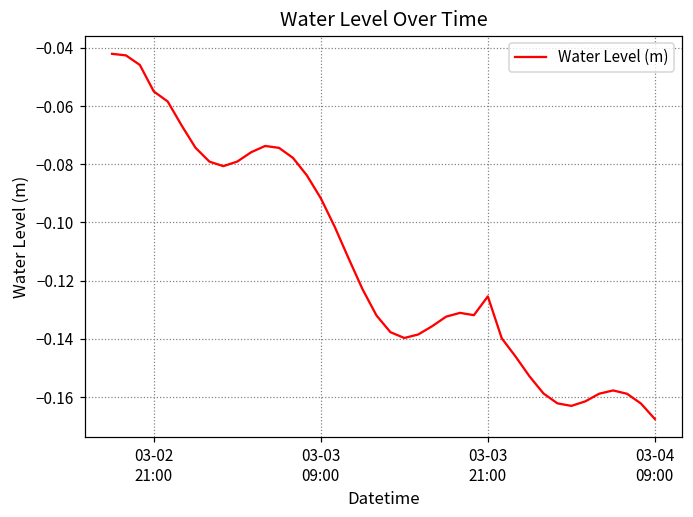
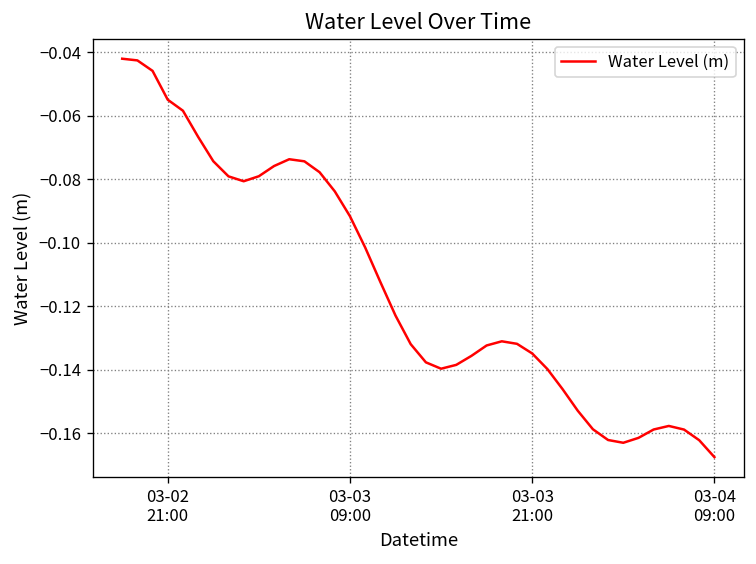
03-03 21:00: -0.125 -> -0.135
